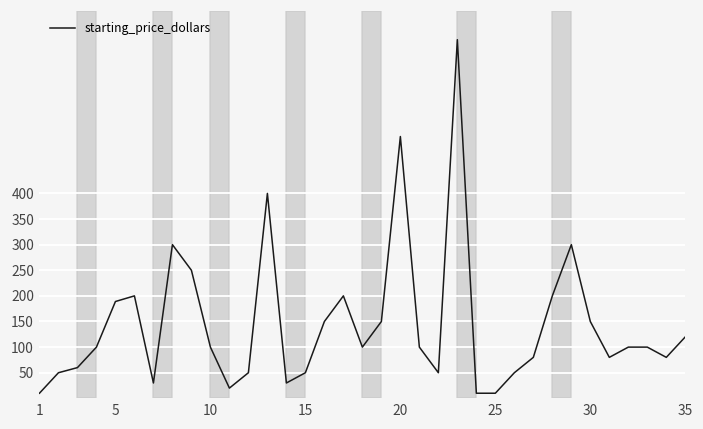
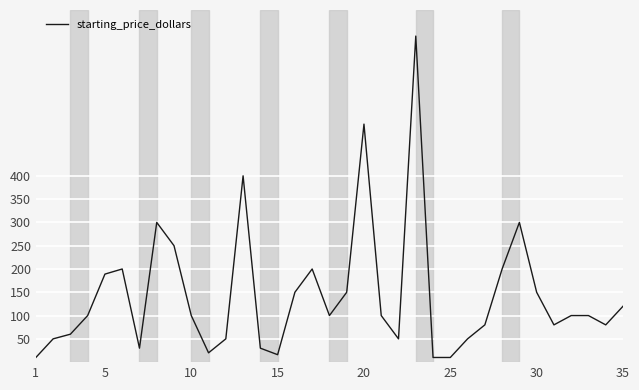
15: 50 -> 20
